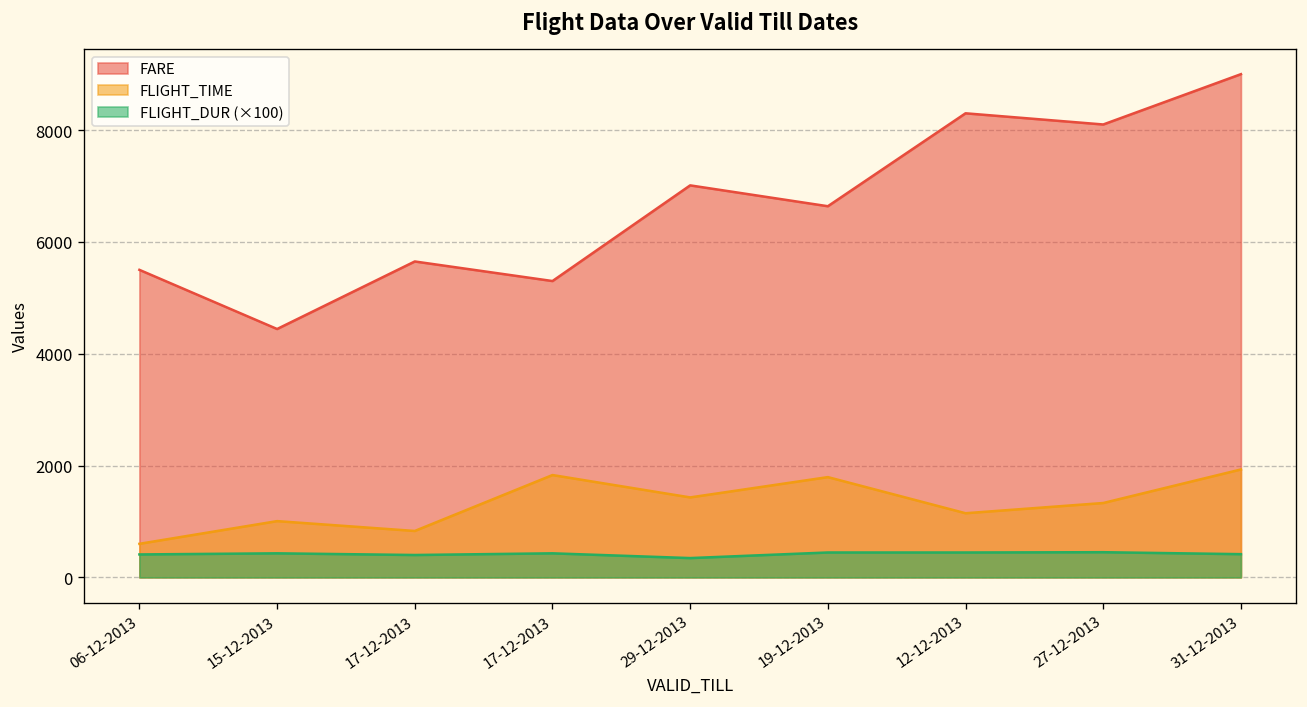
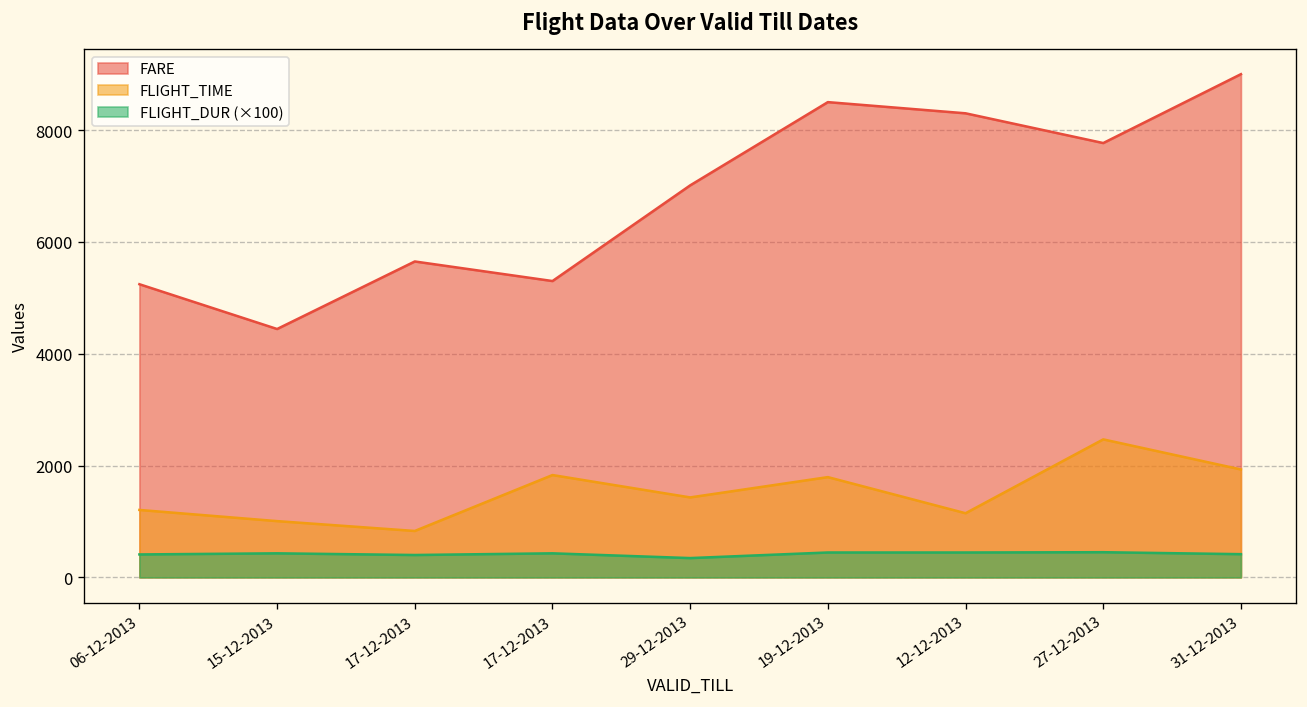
FARE, 06-12-2013: 5500 -> 5200
FLIGHT_TIME, 06-12-2013: 600 -> 1200
FARE, 19-12-2013: 6600 -> 8500
FARE, 27-12-2013: 8100 -> 7800
FLIGHT_TIME, 27-12-2013: 1300 -> 2500
